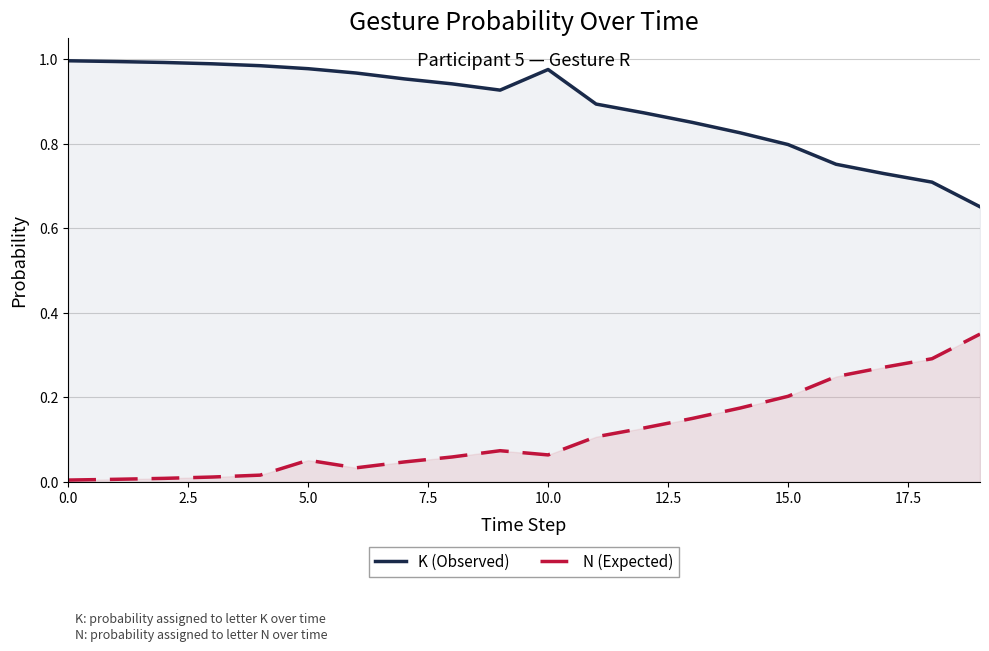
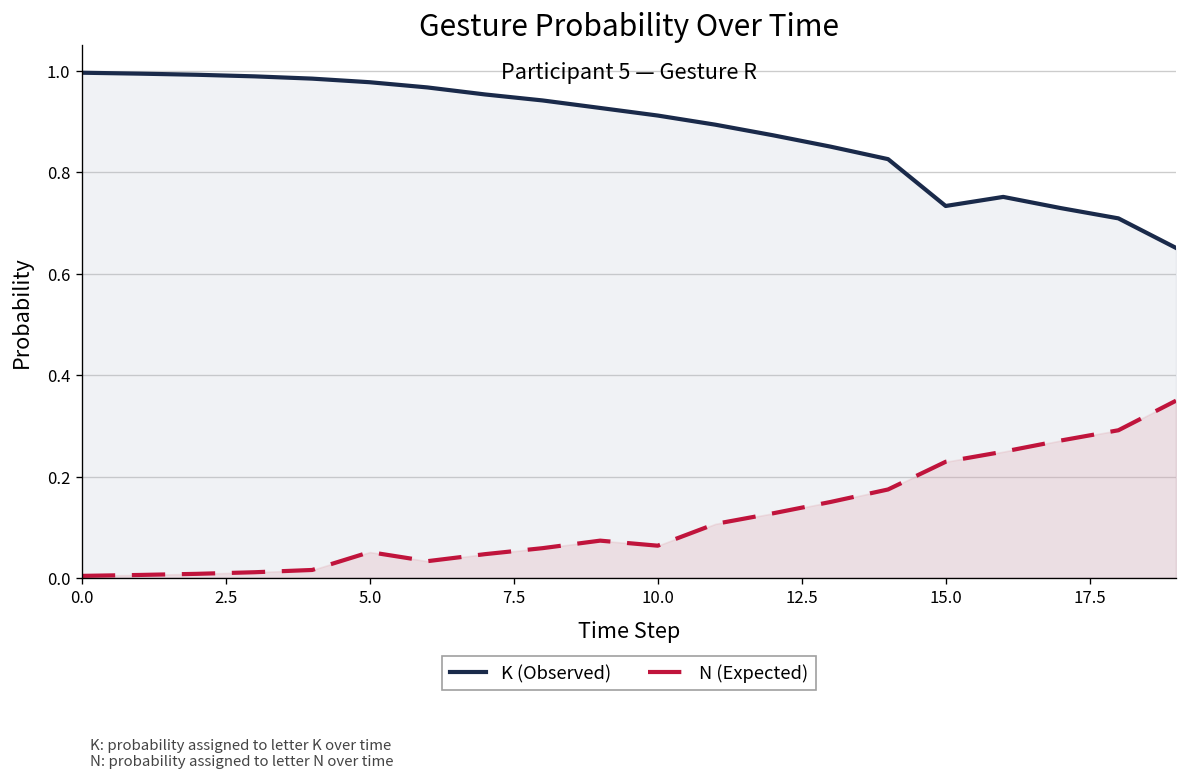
K (Observed), 10.0: 0.98 -> 0.91
K (Observed), 15.0: 0.80 -> 0.73
N (Expected), 15.0: 0.20 -> 0.23
